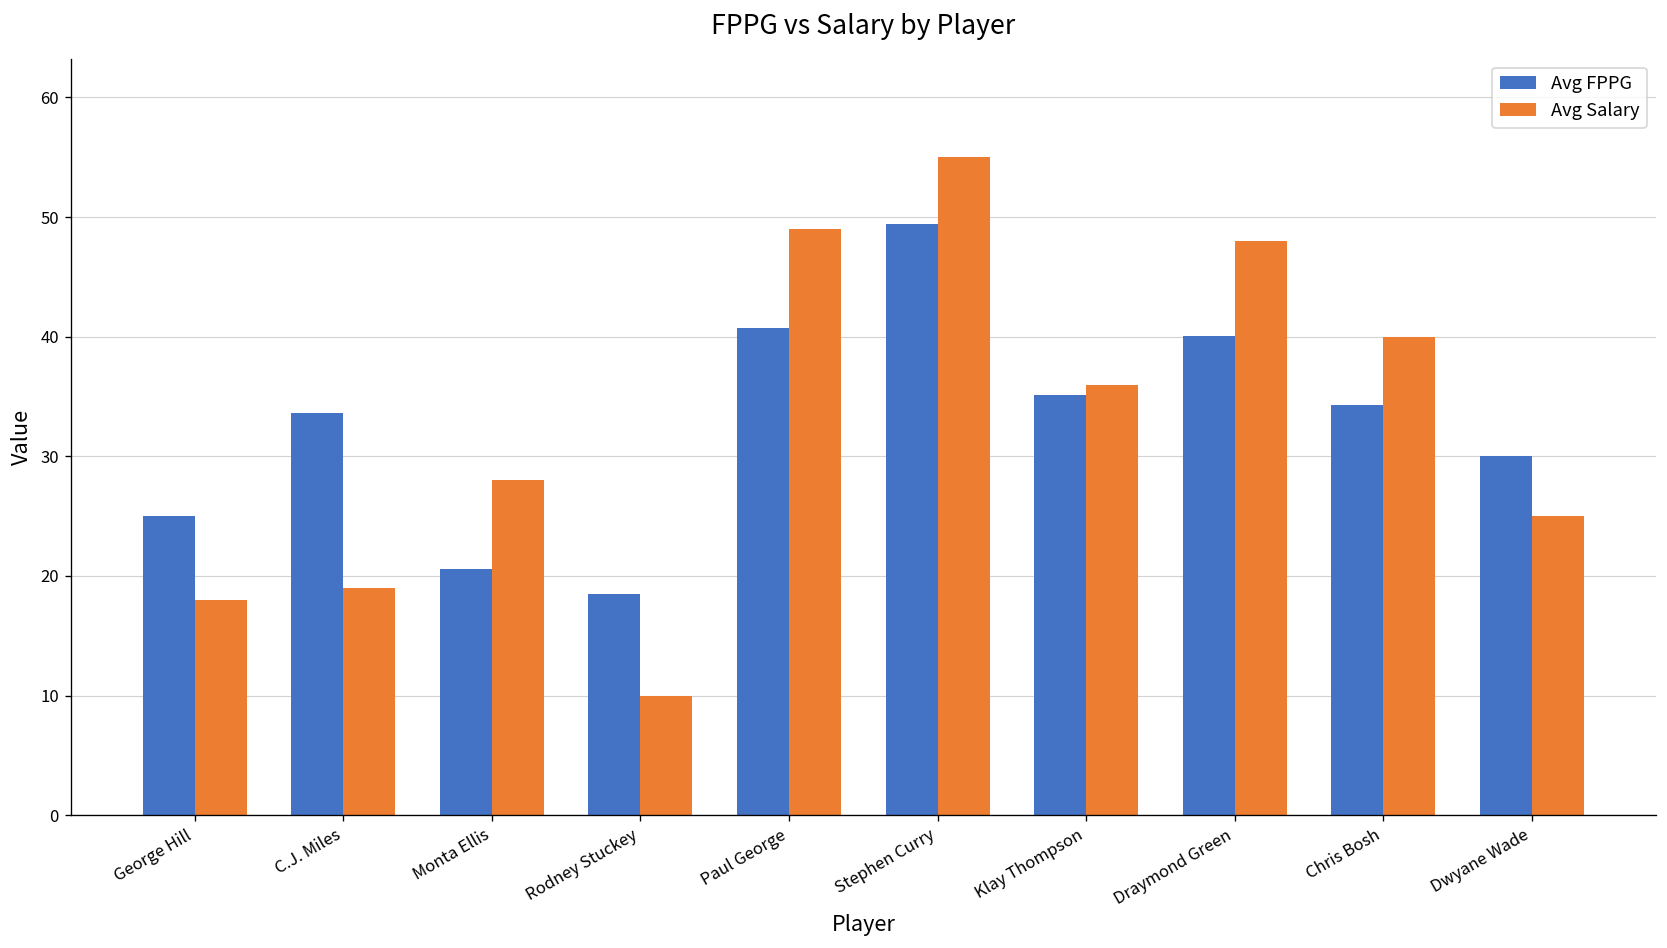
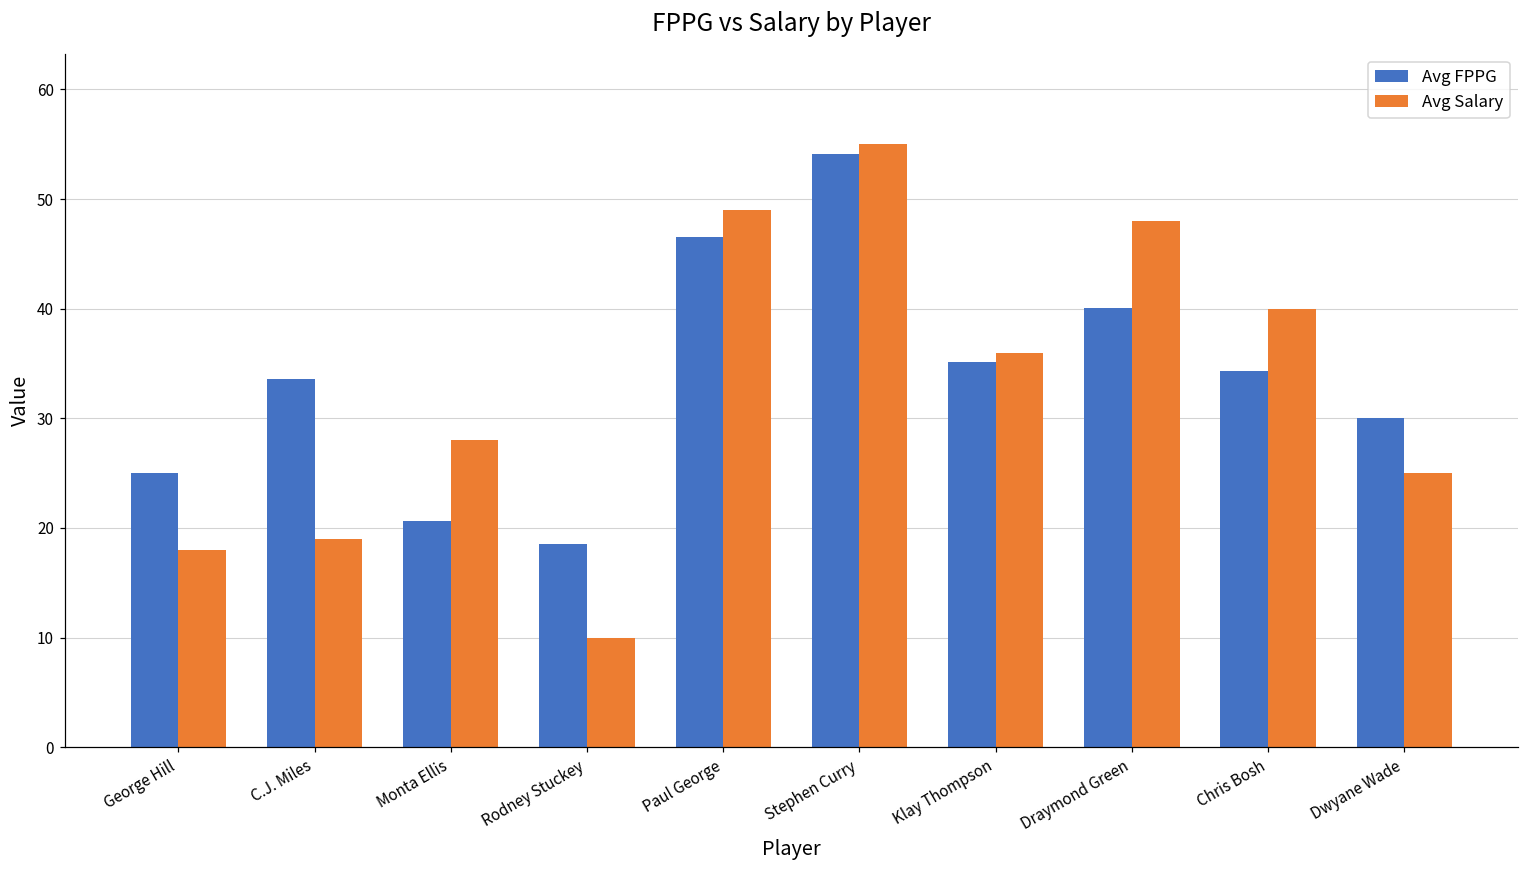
Avg FPPG, Paul George: 41 -> 47
Avg FPPG, Stephen Curry: 49 -> 54
